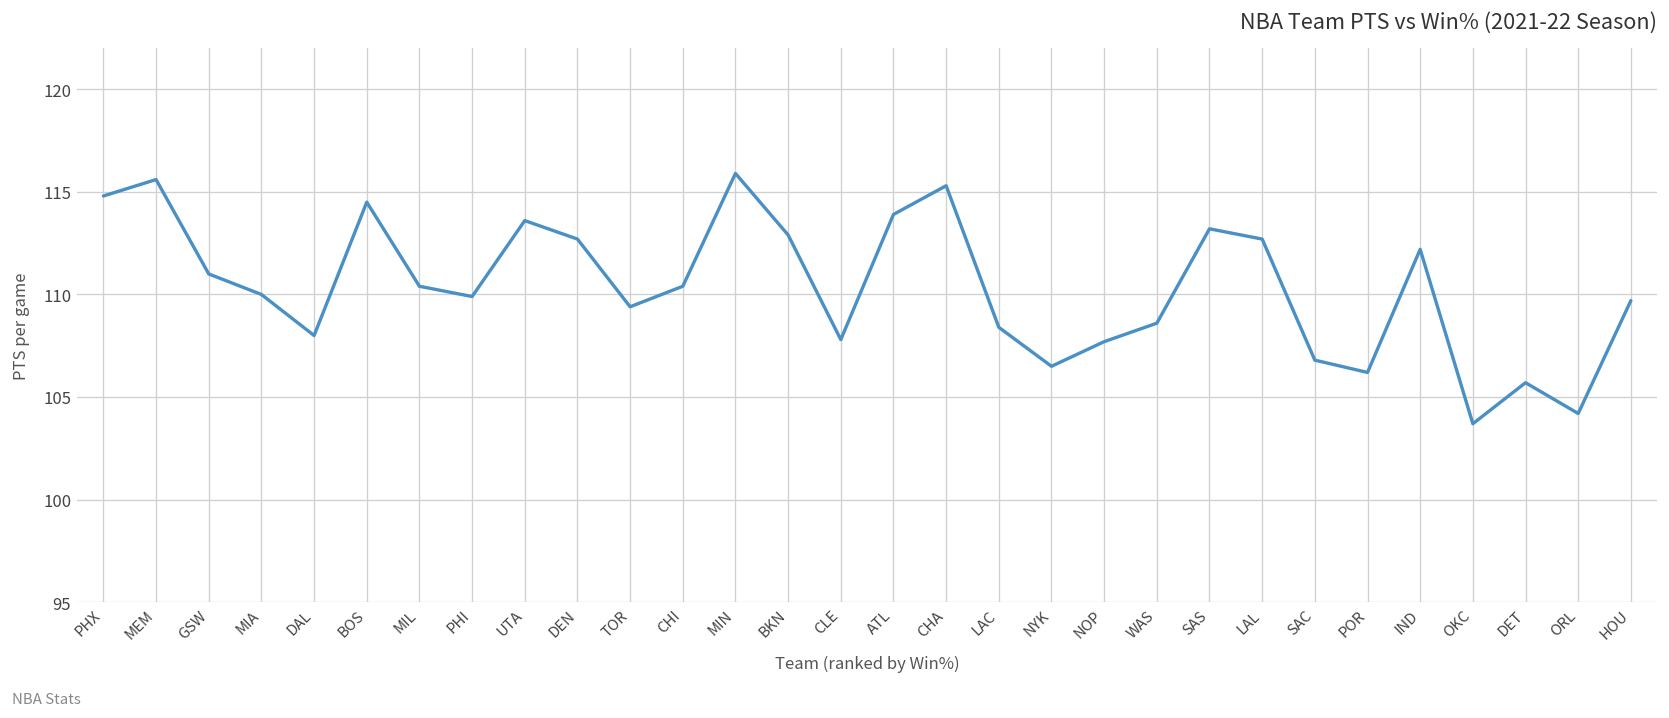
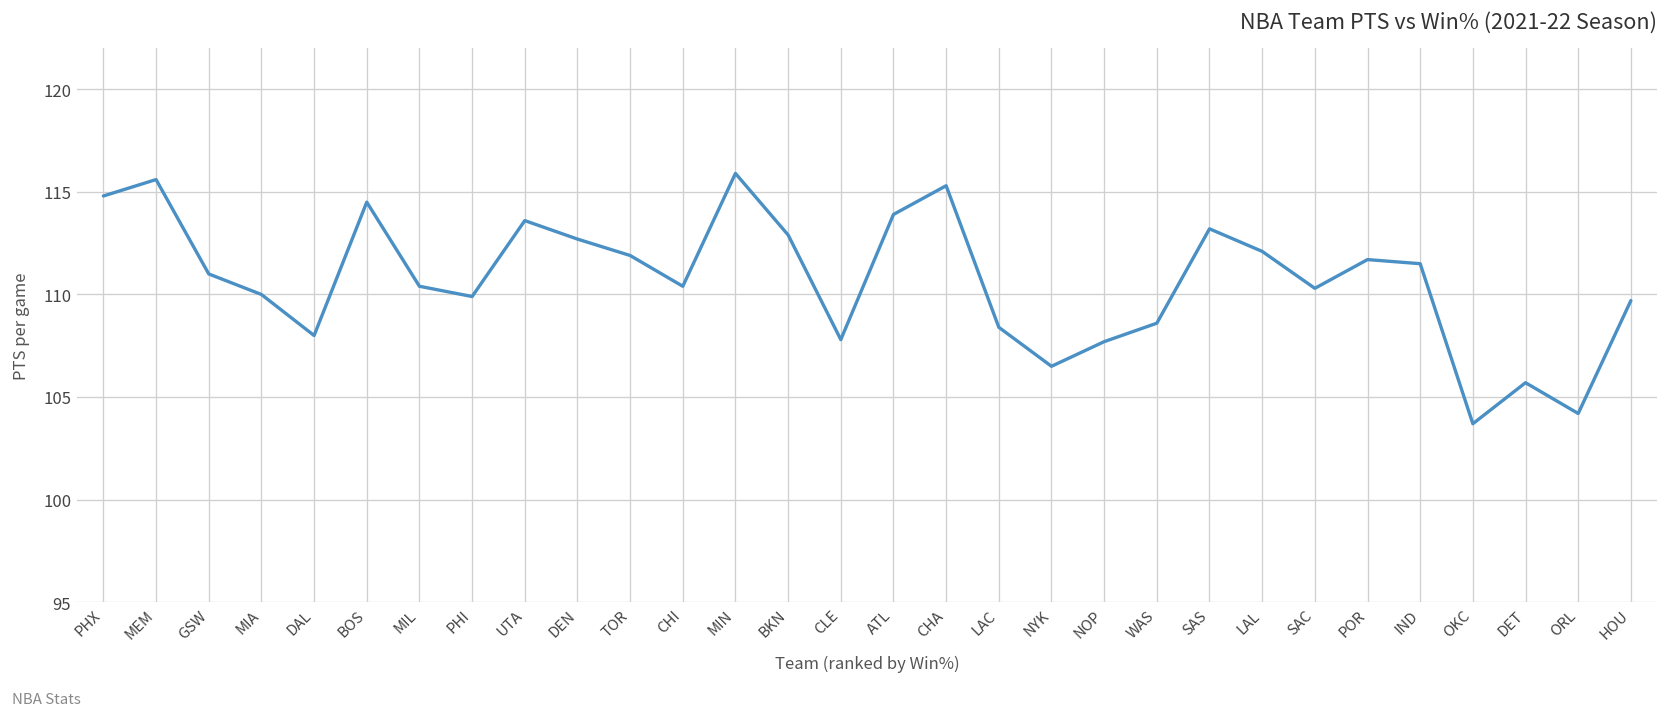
TOR: 109.4 -> 111.9
LAL: 112.7 -> 112.1
SAC: 106.8 -> 110.3
POR: 106.2 -> 111.7
IND: 112.2 -> 111.5
